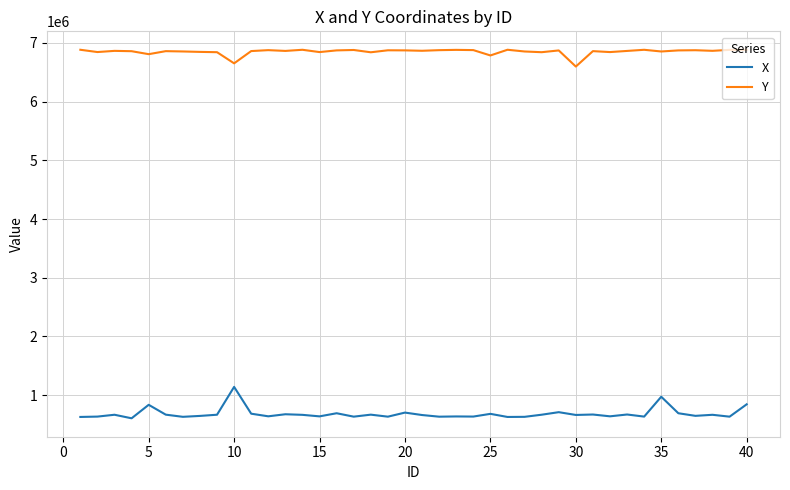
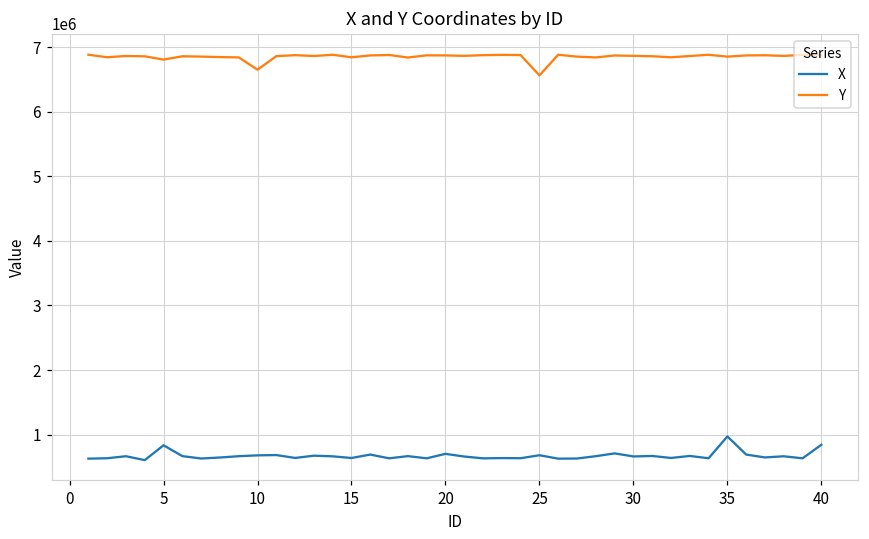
X, 10: 1100000 -> 700000
Y, 25: 6800000 -> 6600000
Y, 30: 6600000 -> 6900000
